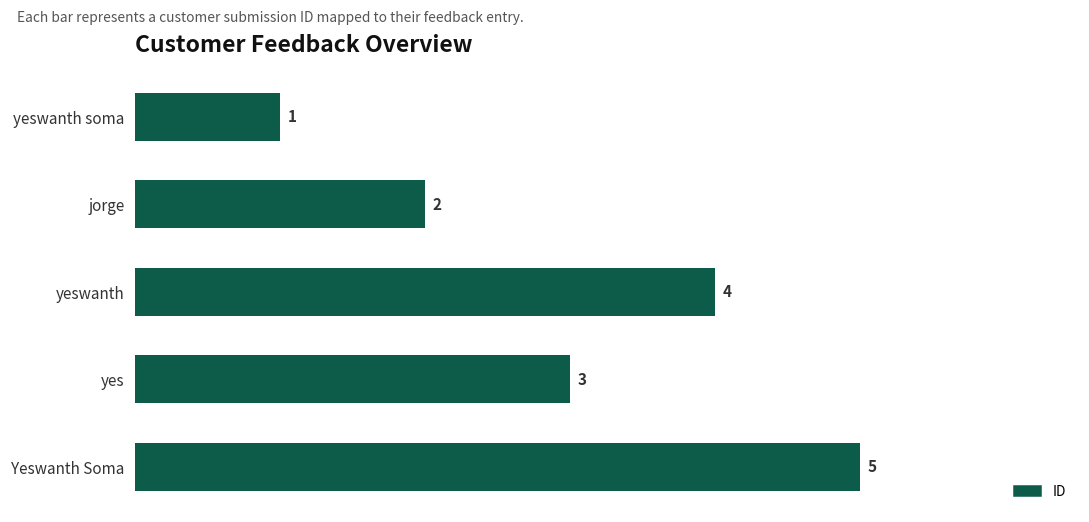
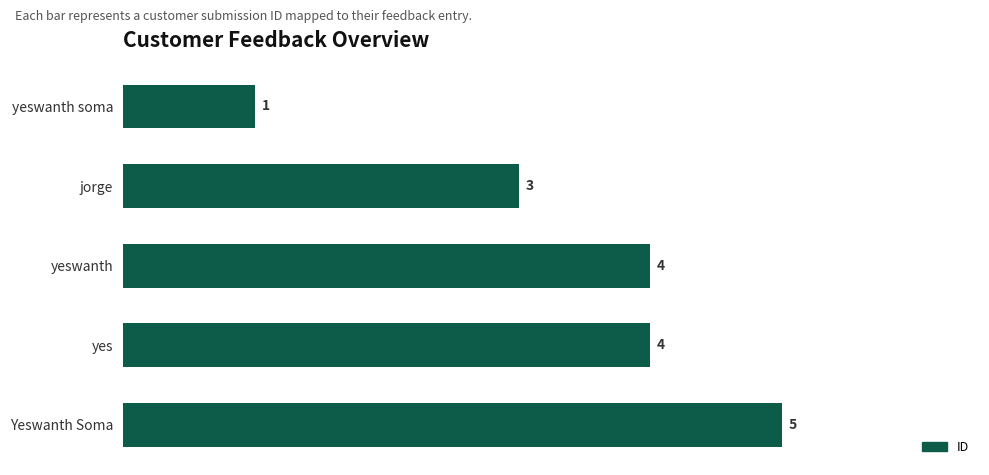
jorge: 2 -> 3
yes: 3 -> 4
